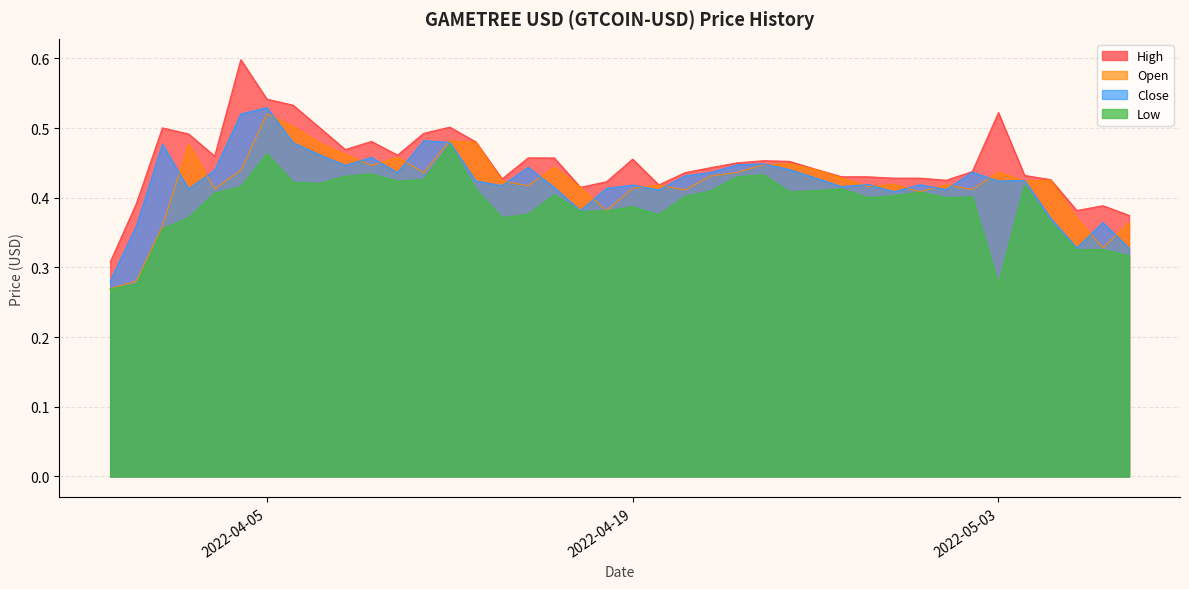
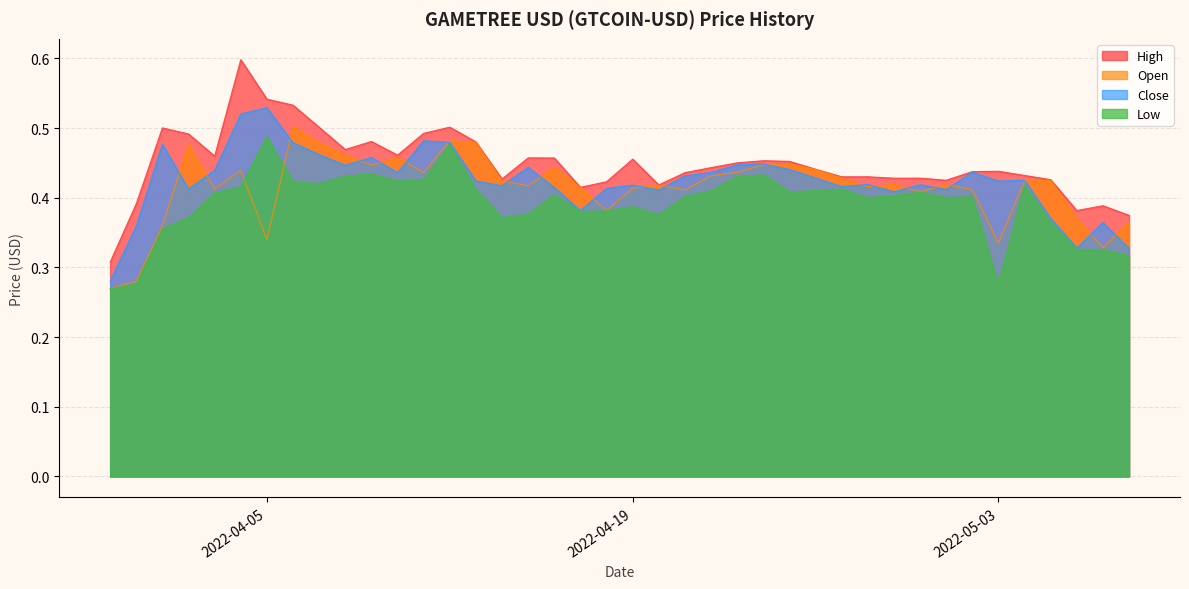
Open, 2022-04-05: 0.52 -> 0.34
Low, 2022-04-05: 0.46 -> 0.49
High, 2022-05-03: 0.52 -> 0.44
Open, 2022-05-03: 0.44 -> 0.33
